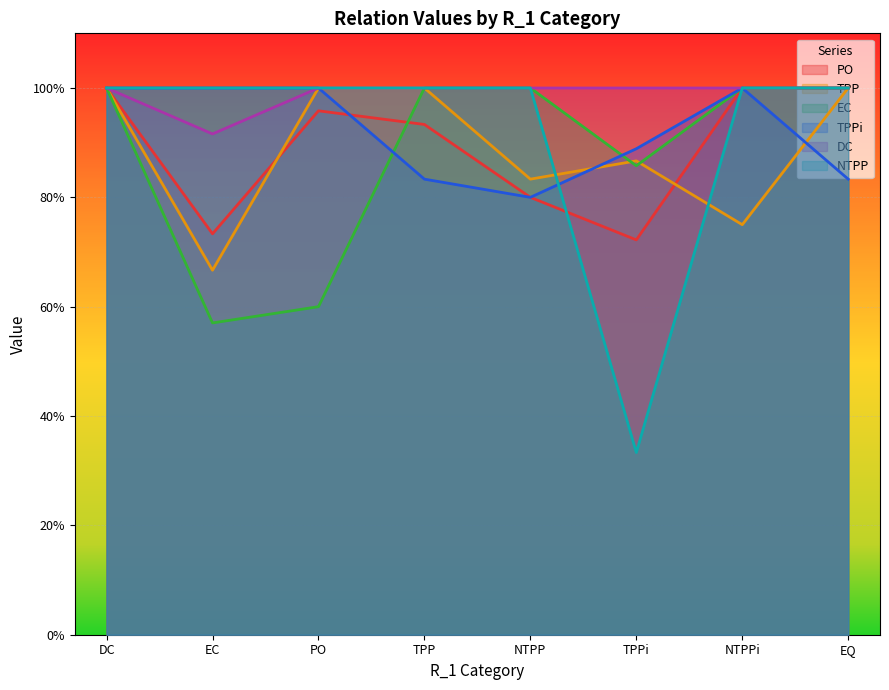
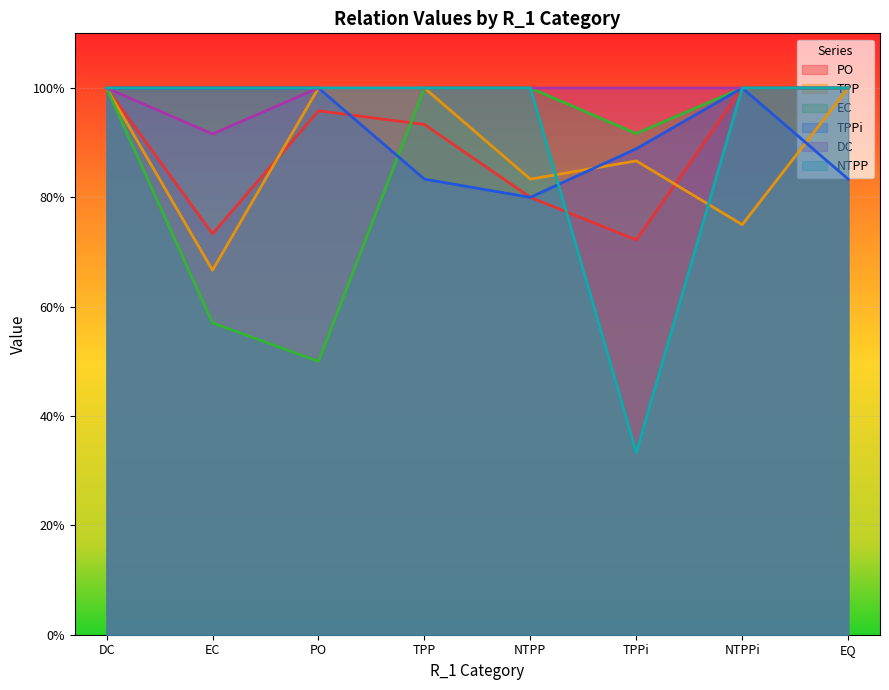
EC, PO: 60% -> 50%
EC, TPPi: 86% -> 92%
